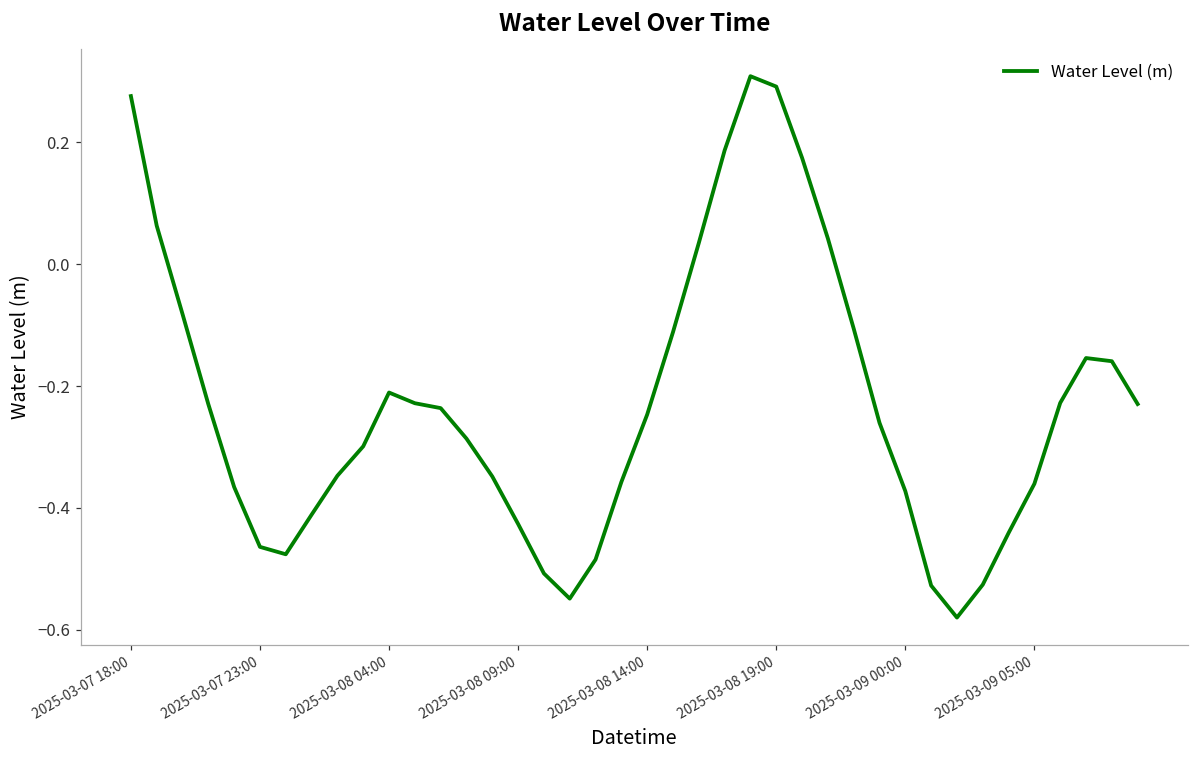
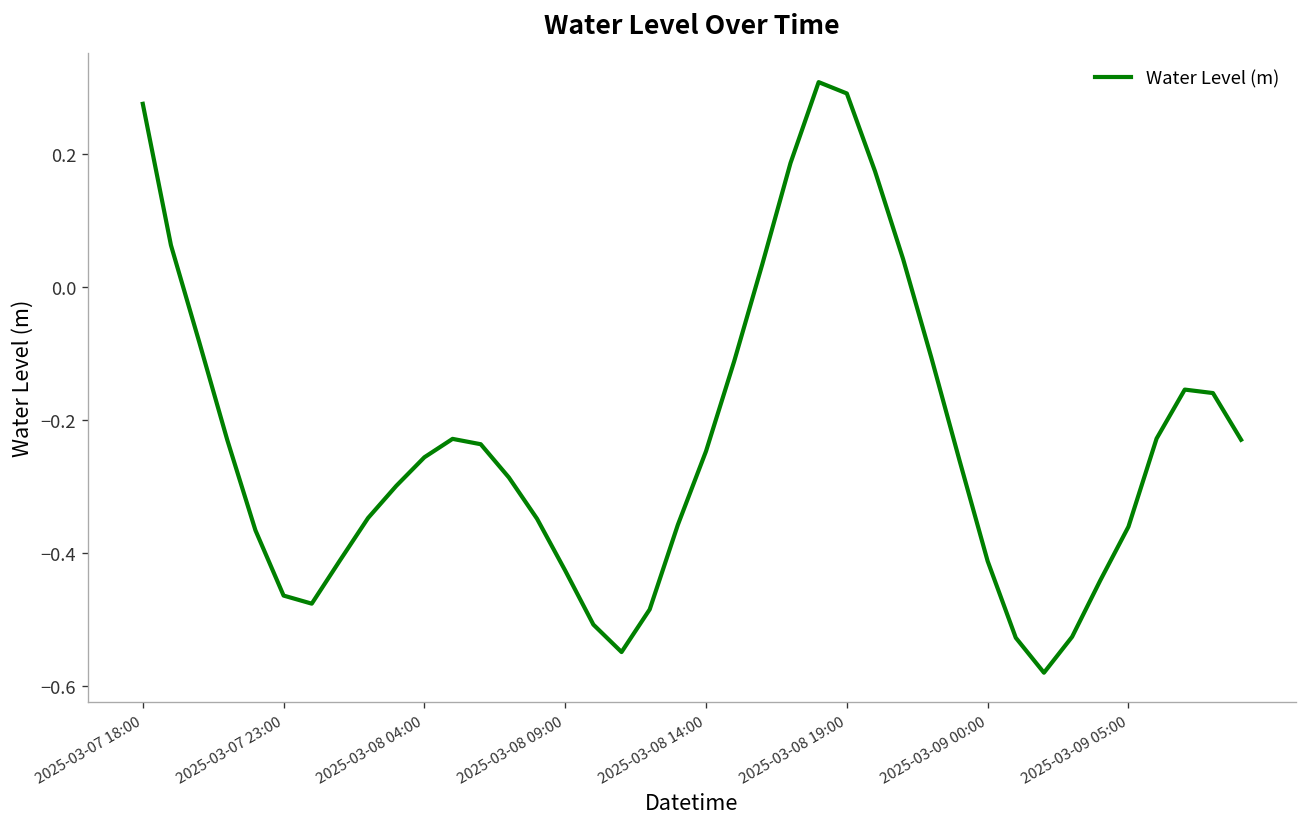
2025-03-08 04:00: -0.21 -> -0.26
2025-03-09 00:00: -0.37 -> -0.41
